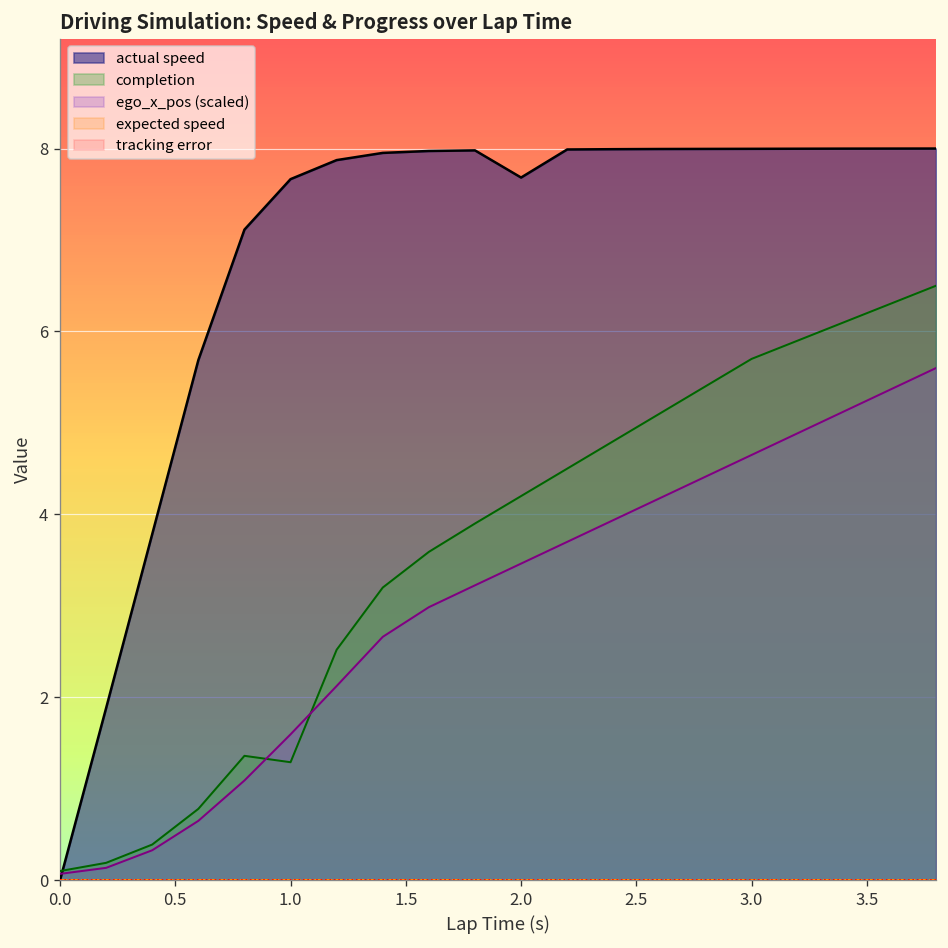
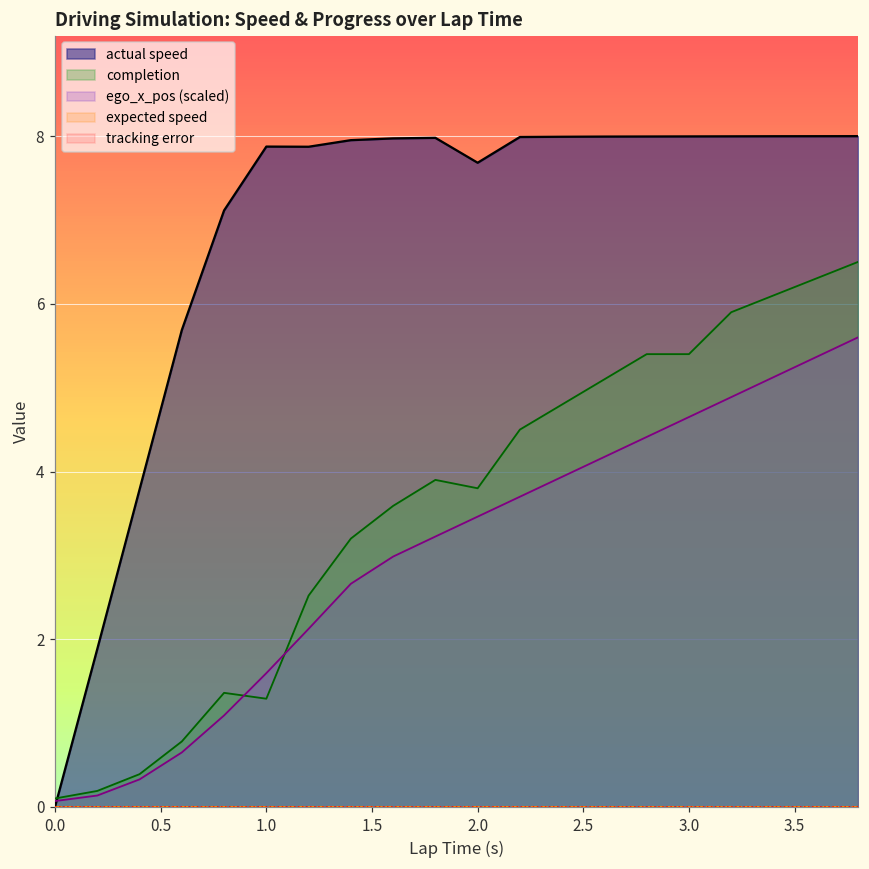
actual speed, 1.0: 7.7 -> 7.9
completion, 2.0: 4.2 -> 3.8
completion, 3.0: 5.7 -> 5.4
